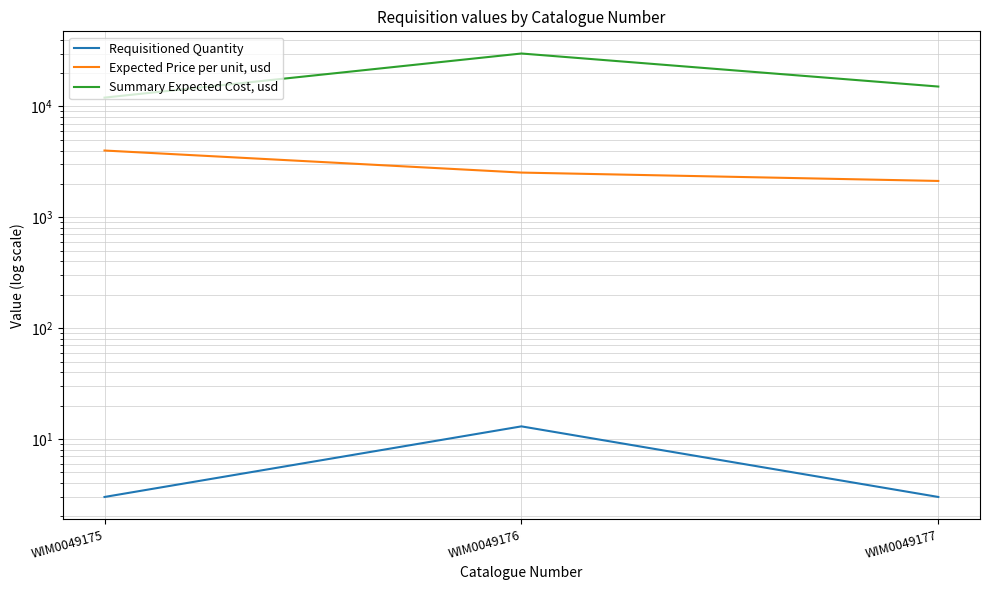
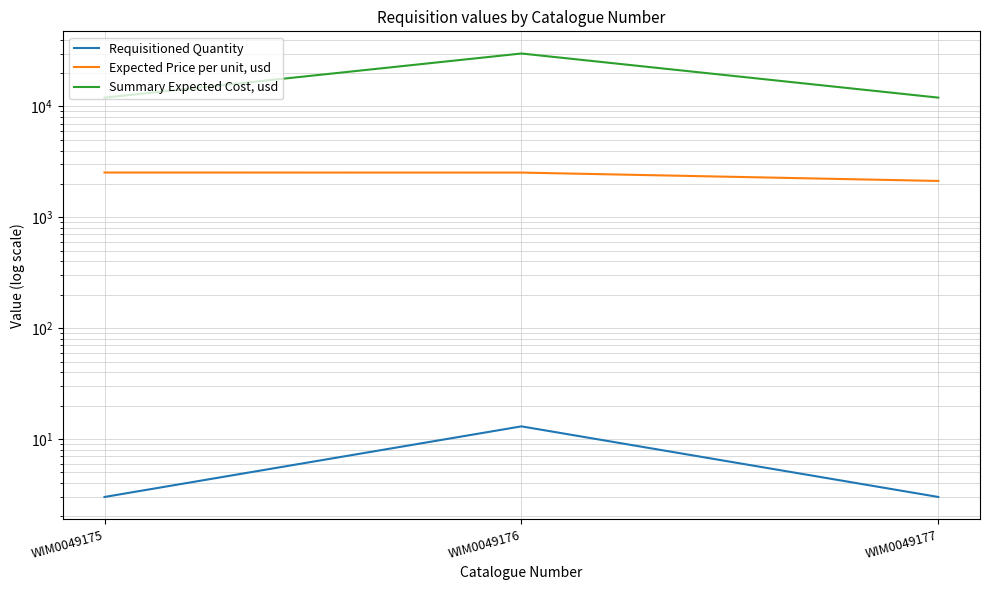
Expected Price per unit, usd, WIM0049175: 4000 -> 2500
Summary Expected Cost, usd, WIM0049177: 15000 -> 12000
